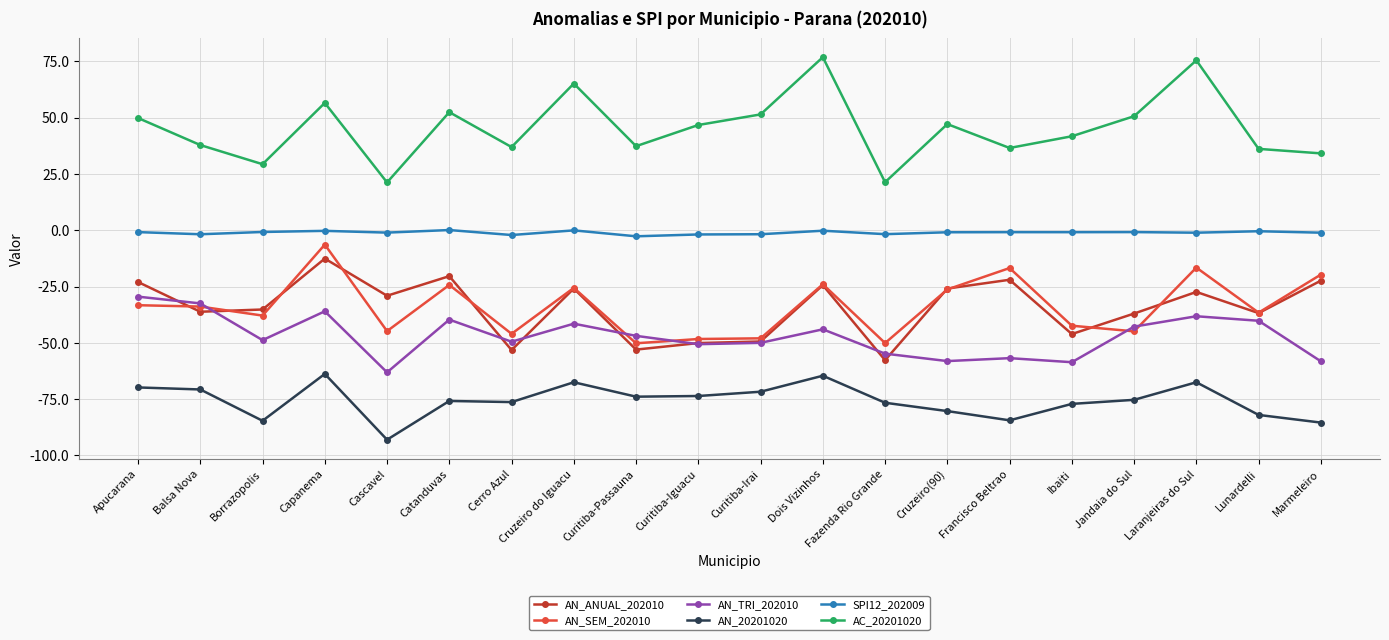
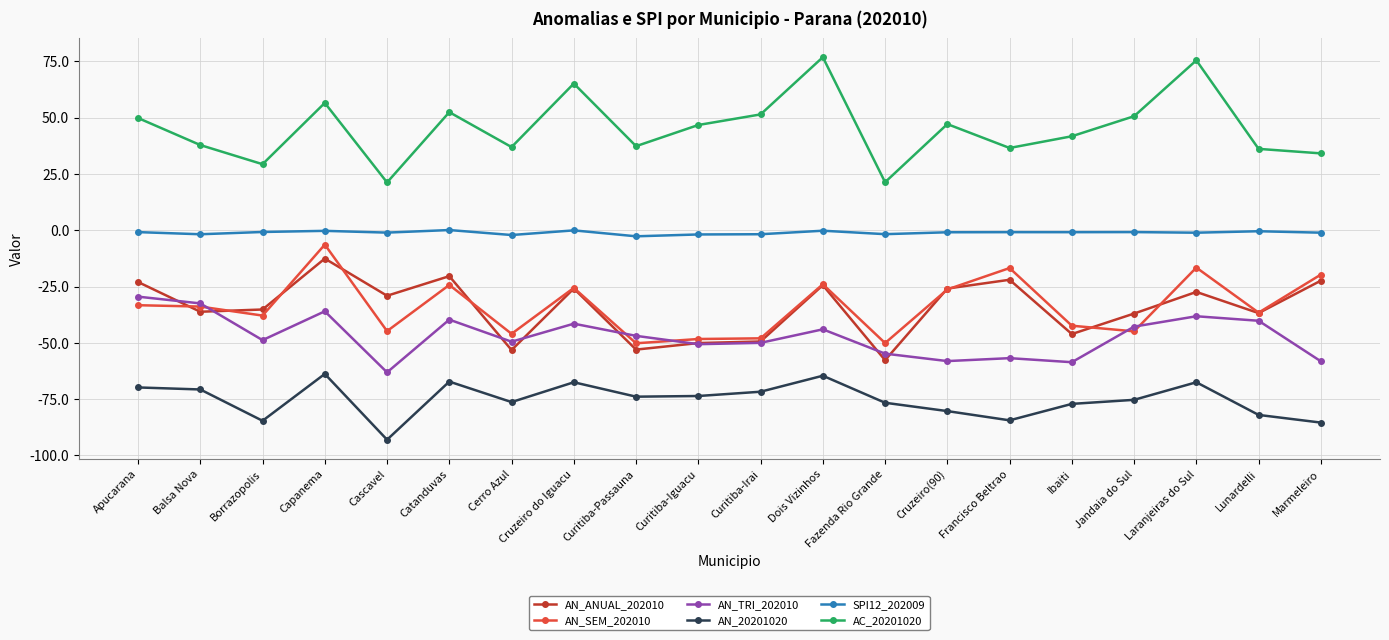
AN_20201020, Catanduvas: -76 -> -67
